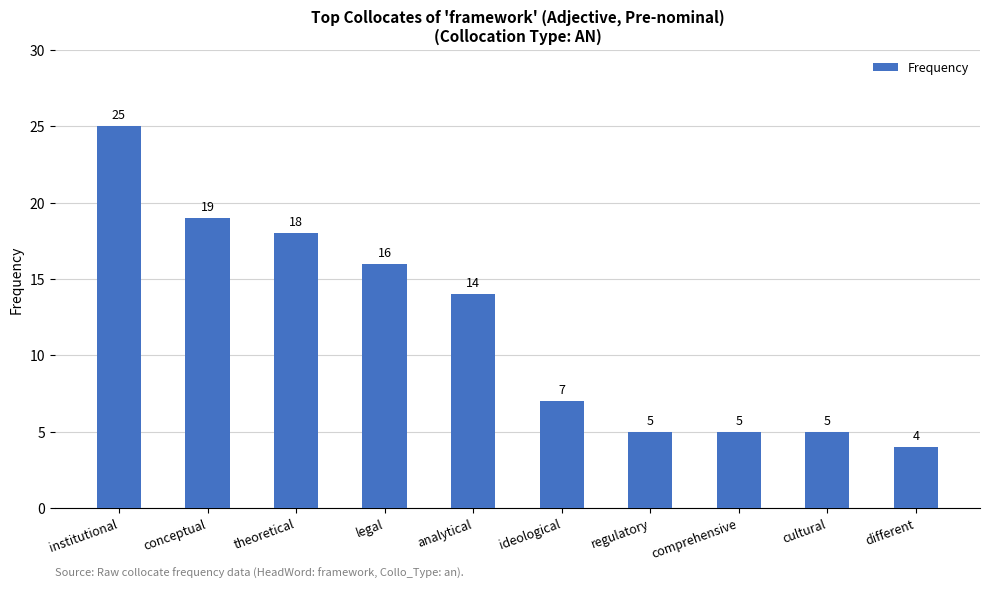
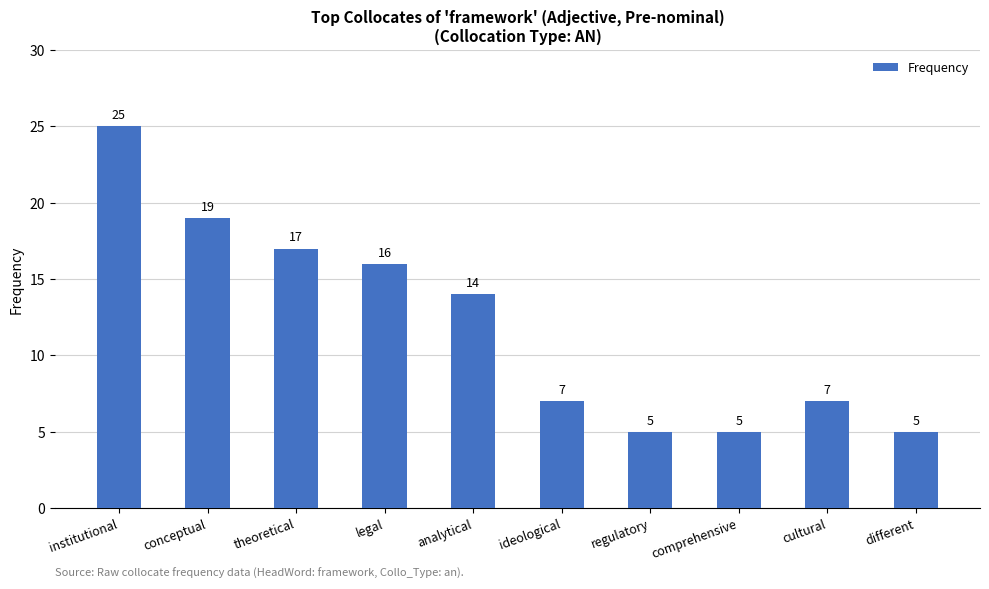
theoretical: 18 -> 17
cultural: 5 -> 7
different: 4 -> 5
